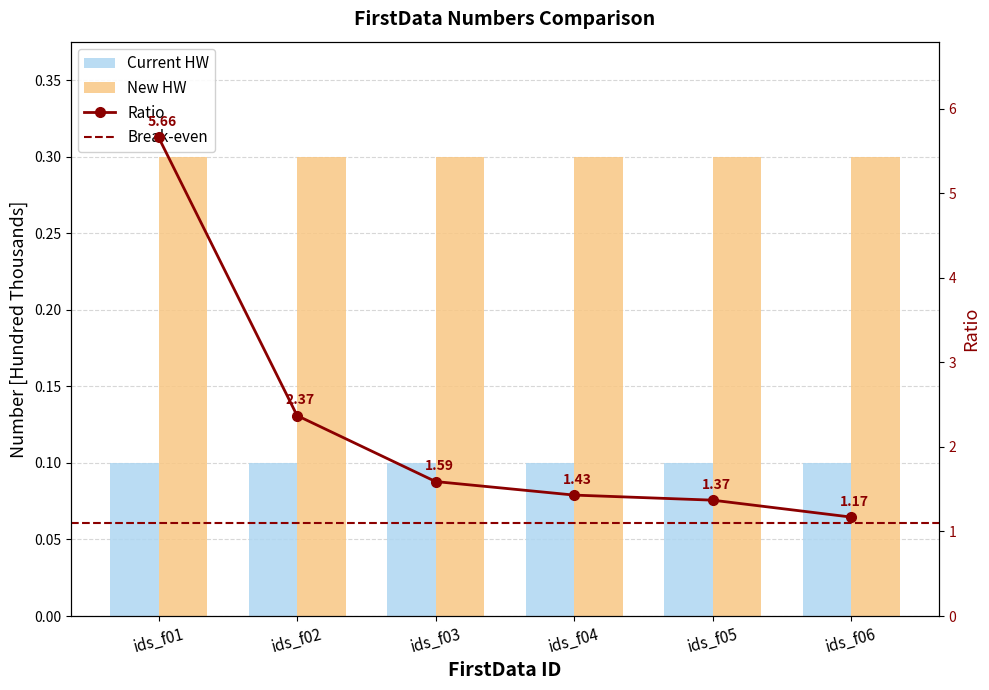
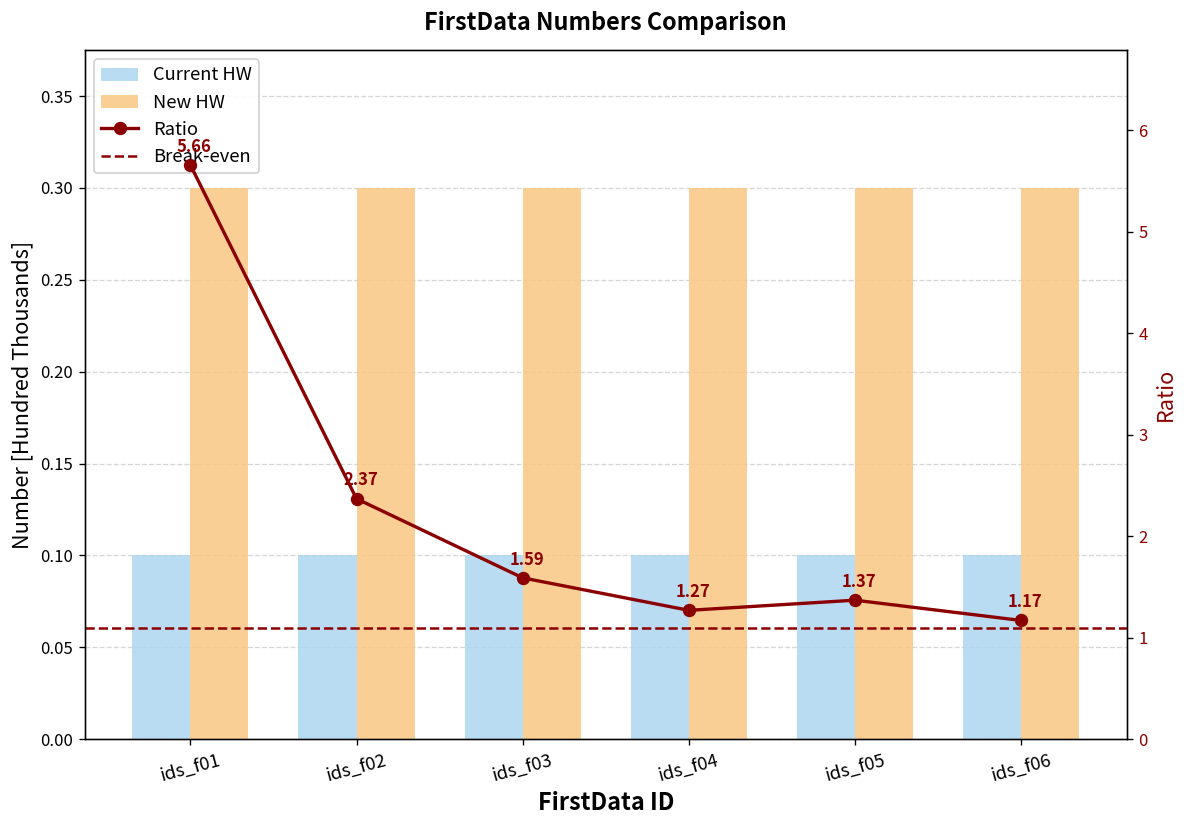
Ratio, ids_f04: 1.43 -> 1.27
